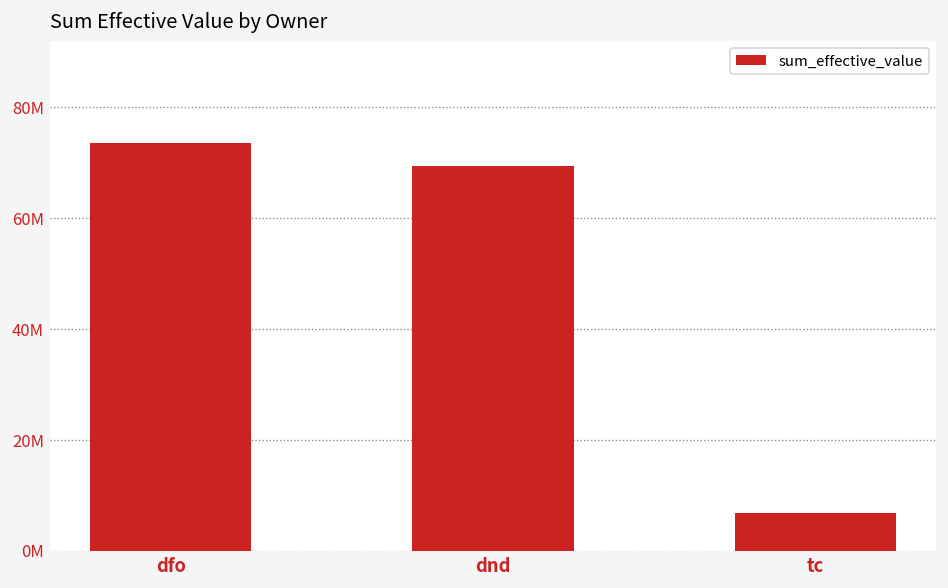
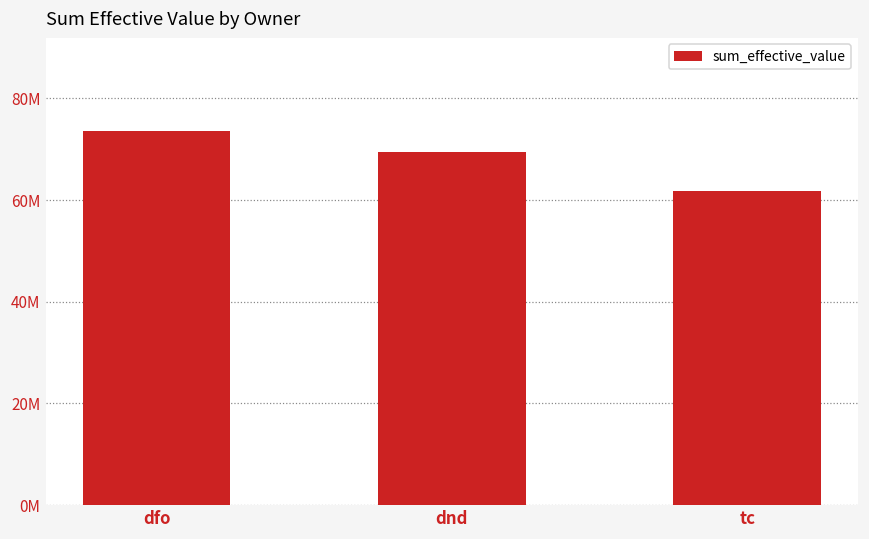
tc: 7000000 -> 62000000
